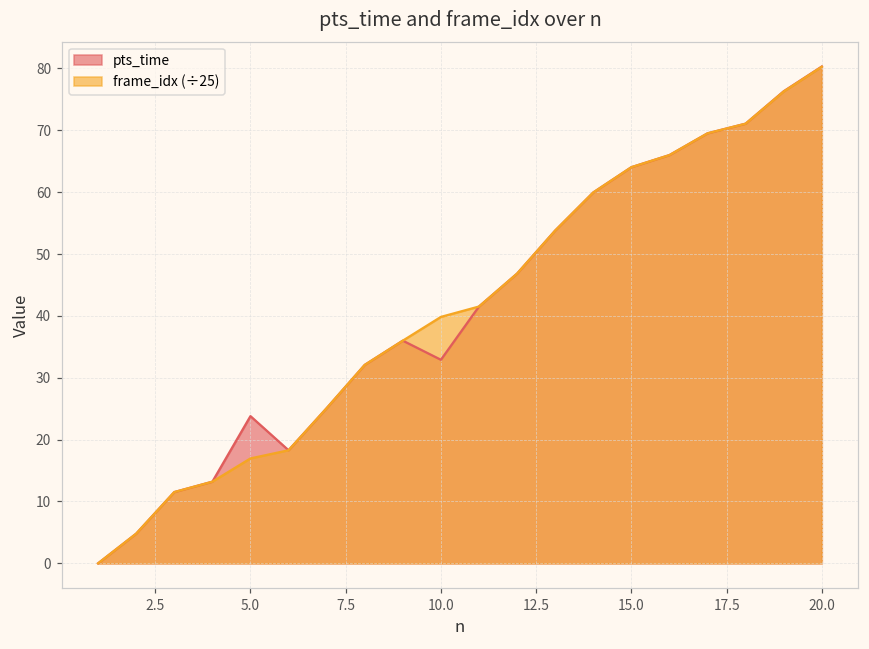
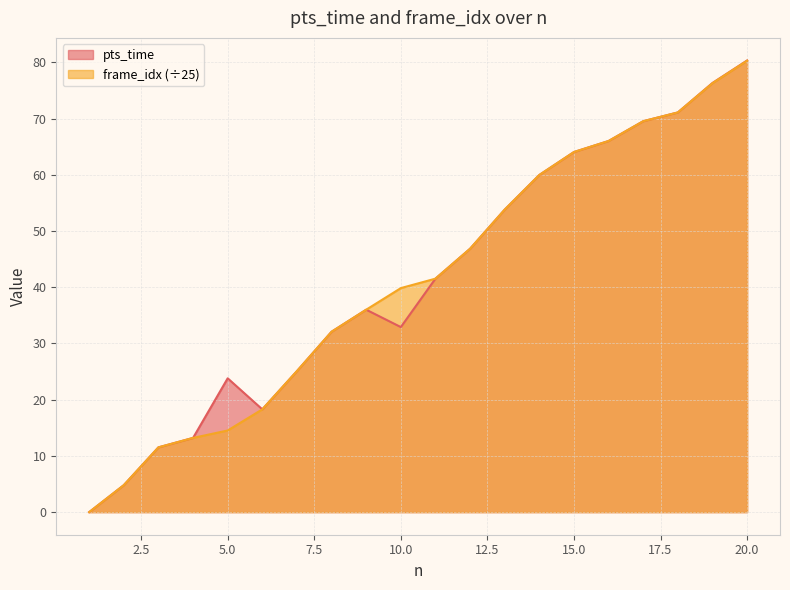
frame_idx (÷25), 5.0: 17 -> 15
